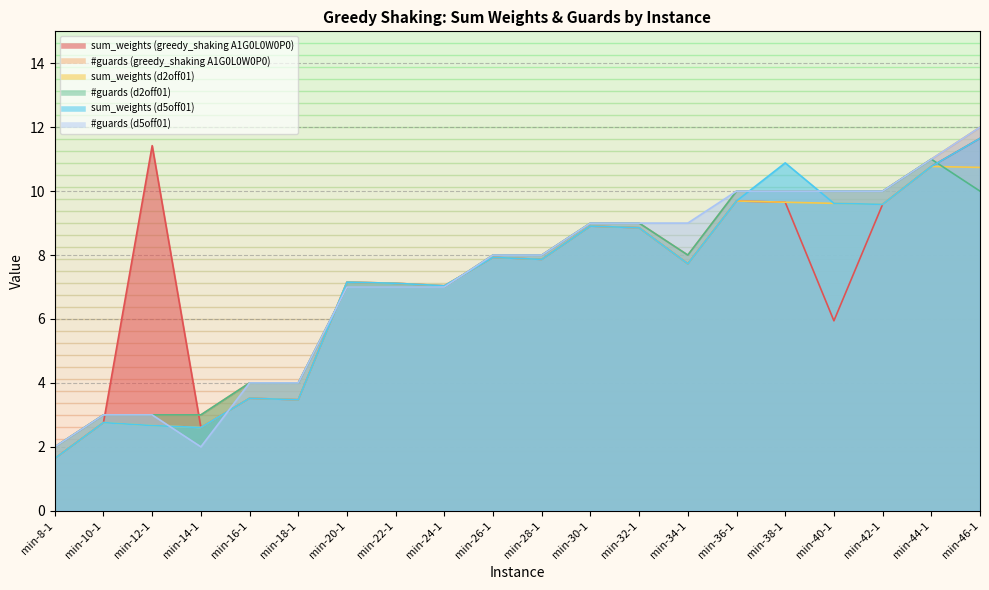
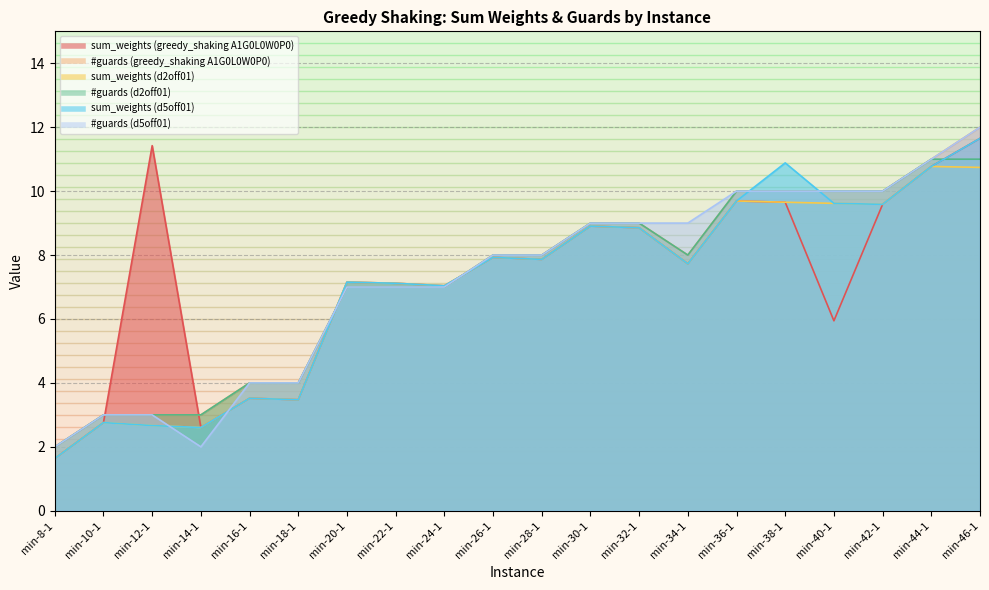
#guards (d2off01), min-46-1: 10 -> 11
